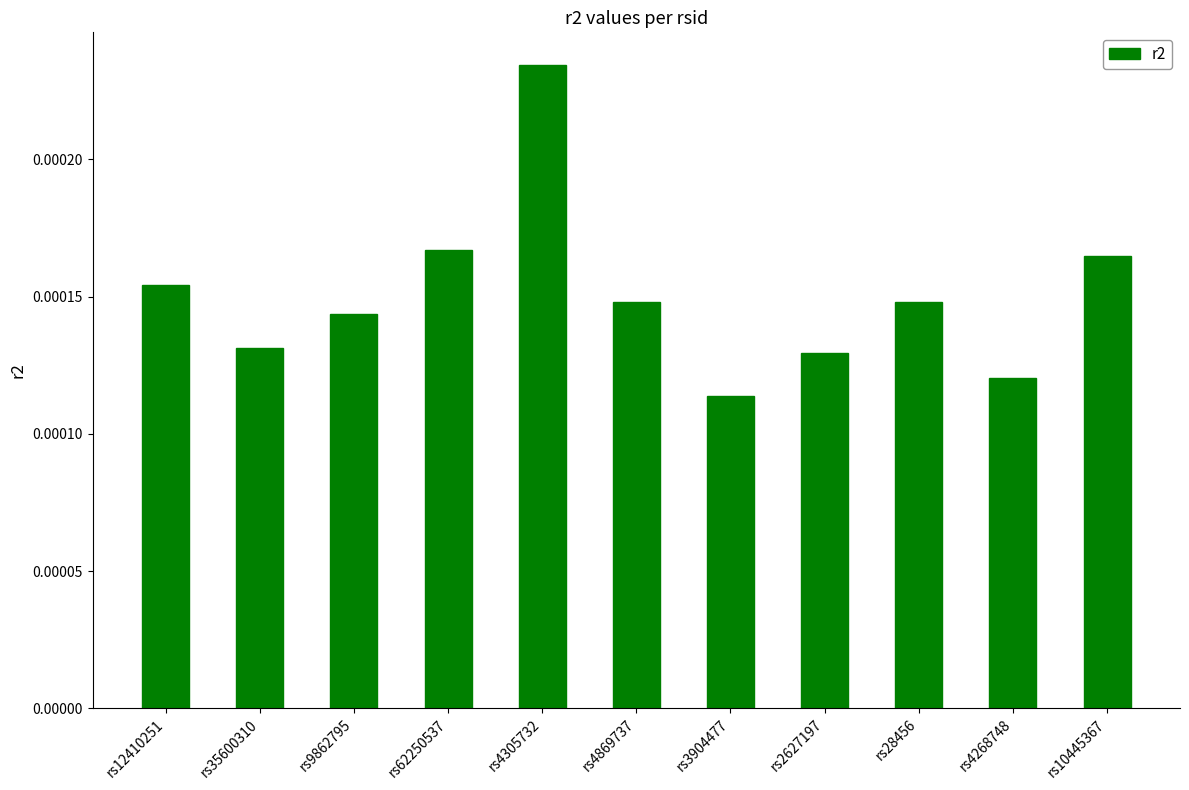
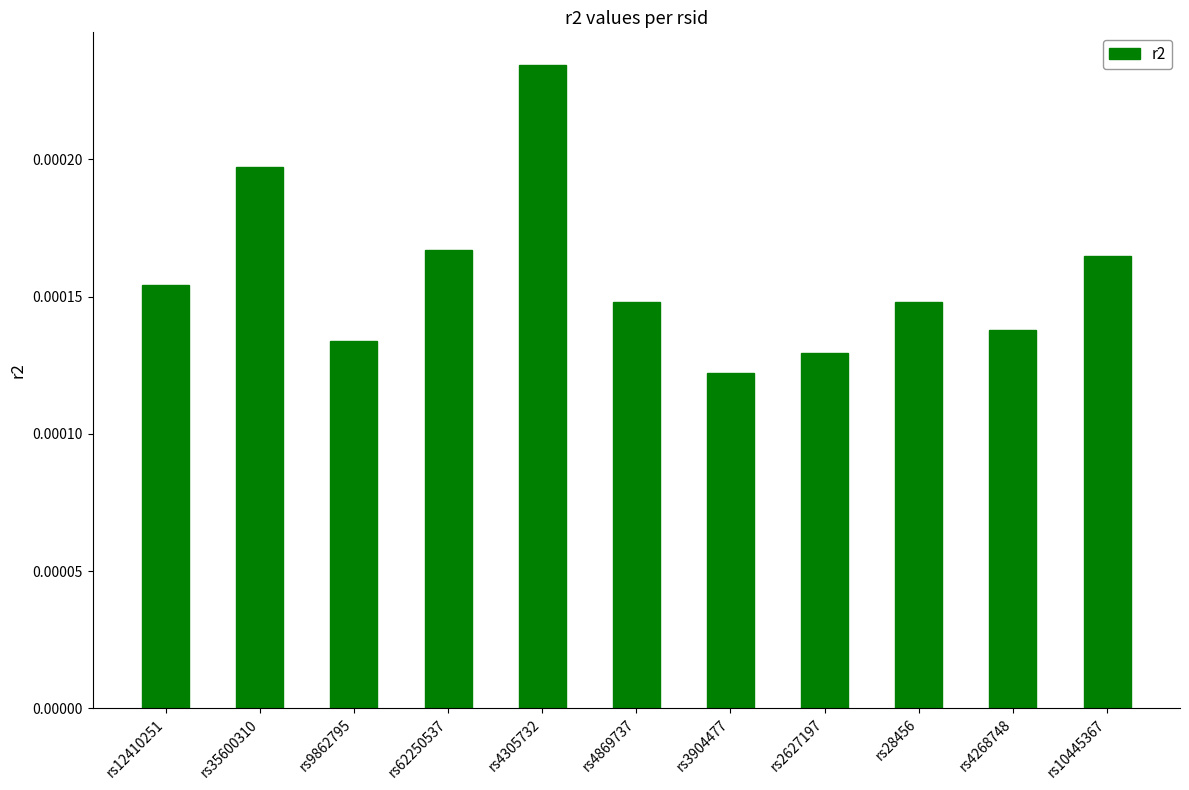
rs35600310: 0.000131 -> 0.000197
rs9862795: 0.000143 -> 0.000134
rs3904477: 0.000114 -> 0.000122
rs4268748: 0.000120 -> 0.000138
